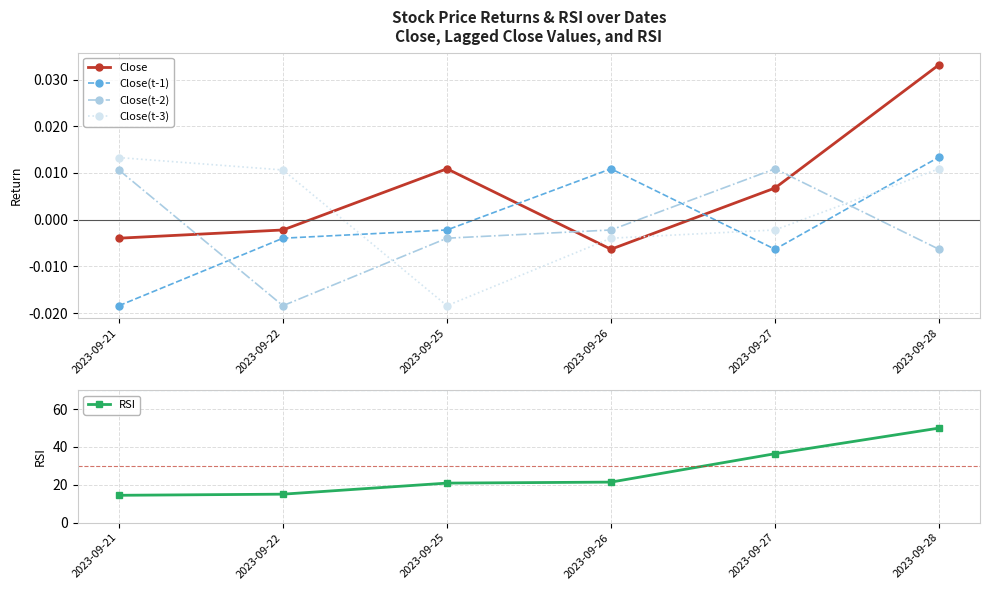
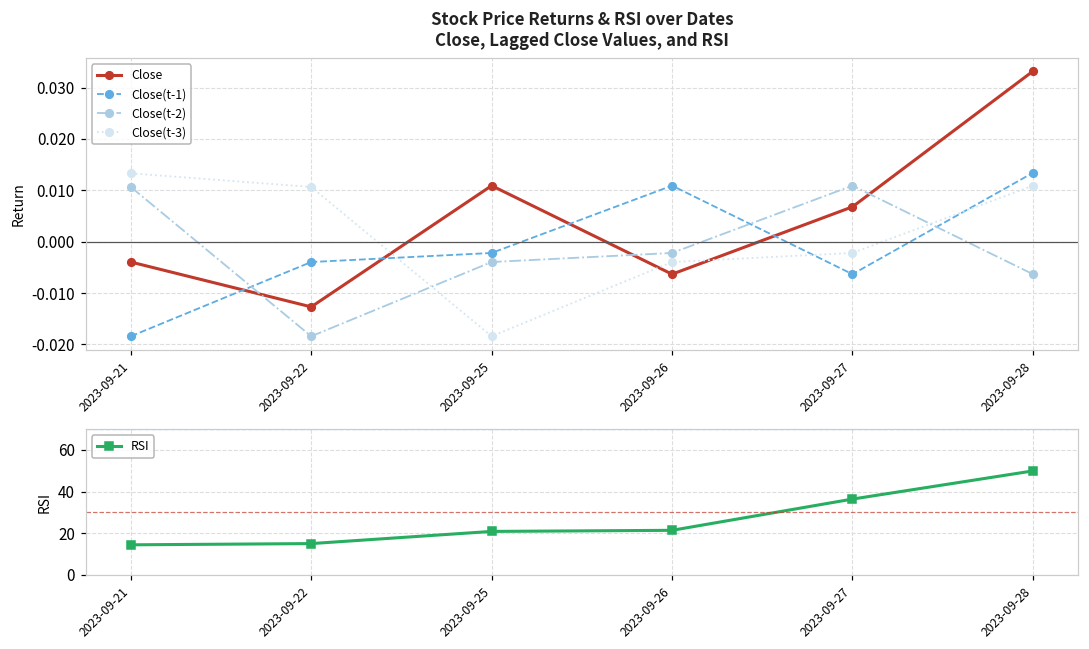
Stock Price Returns & RSI over Dates Close, Lagged Close Values, and RSI, Close, 2023-09-22: -0.002 -> -0.013
